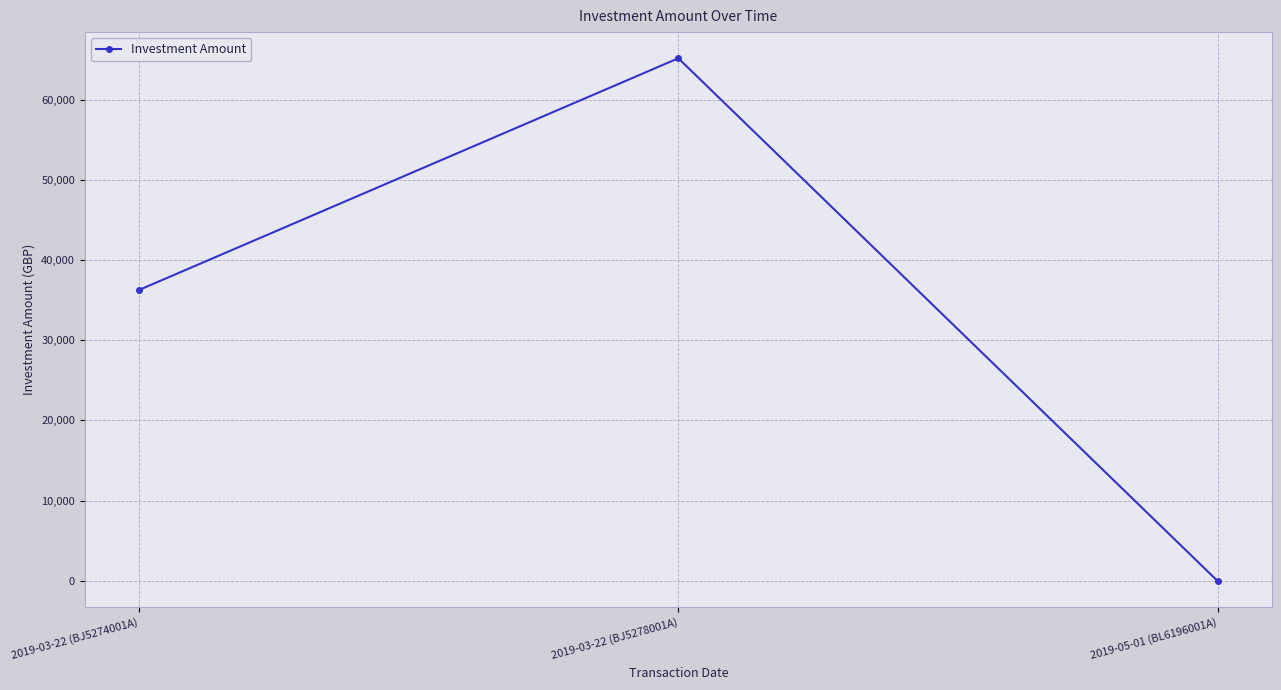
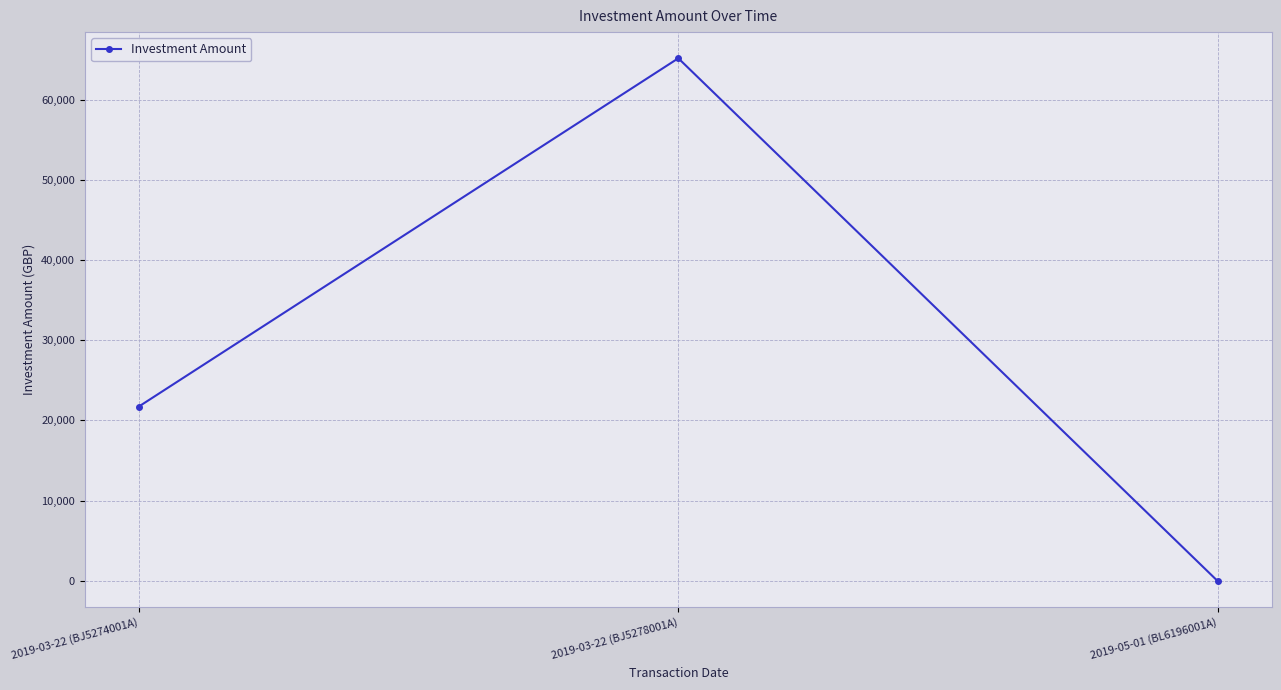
2019-03-22 (BJ5274001A): 36,000 -> 22,000
